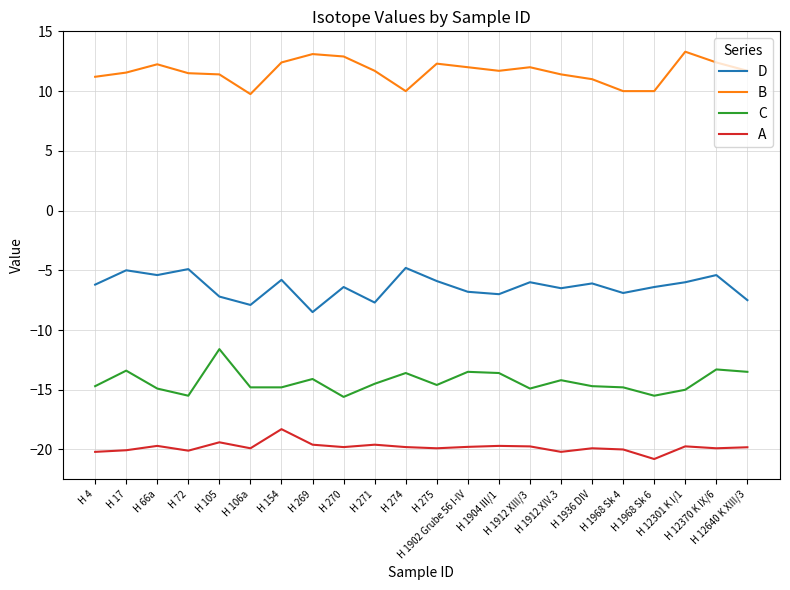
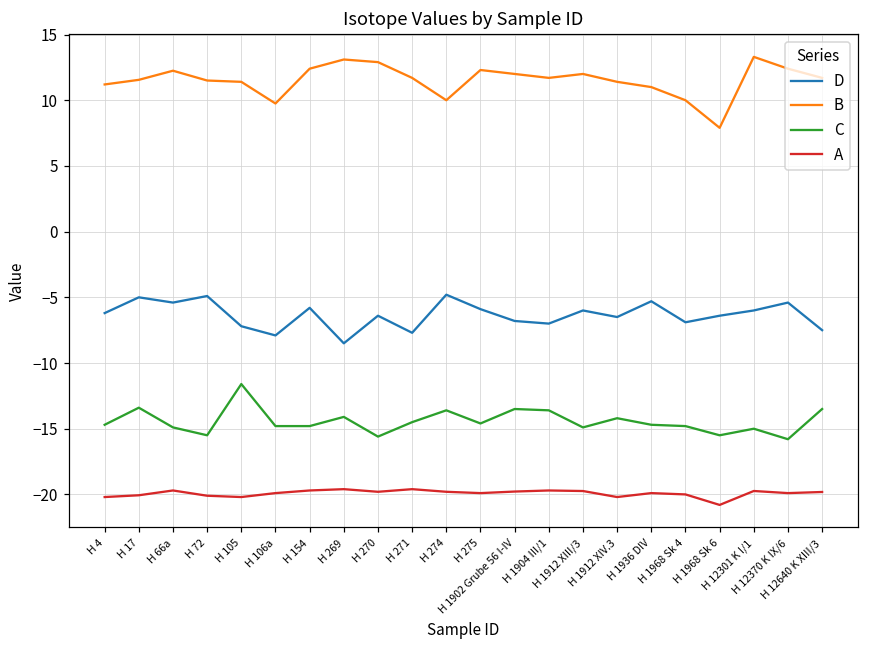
A, H 105: -19.4 -> -20.2
A, H 154: -18.3 -> -19.7
D, H 1936 DIV: -6.1 -> -5.3
B, H 1968 Sk 6: 10.0 -> 7.9
C, H 12370 K IX/6: -13.3 -> -15.8
